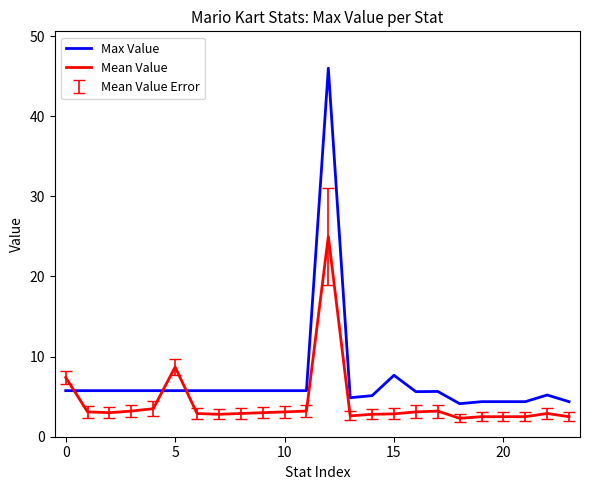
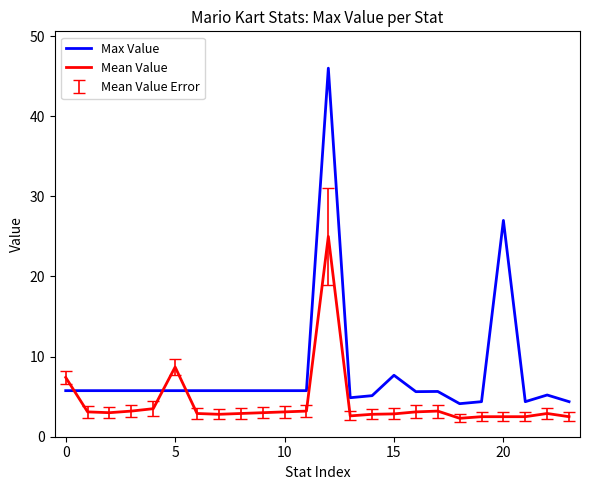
Max Value, 20: 4 -> 27
